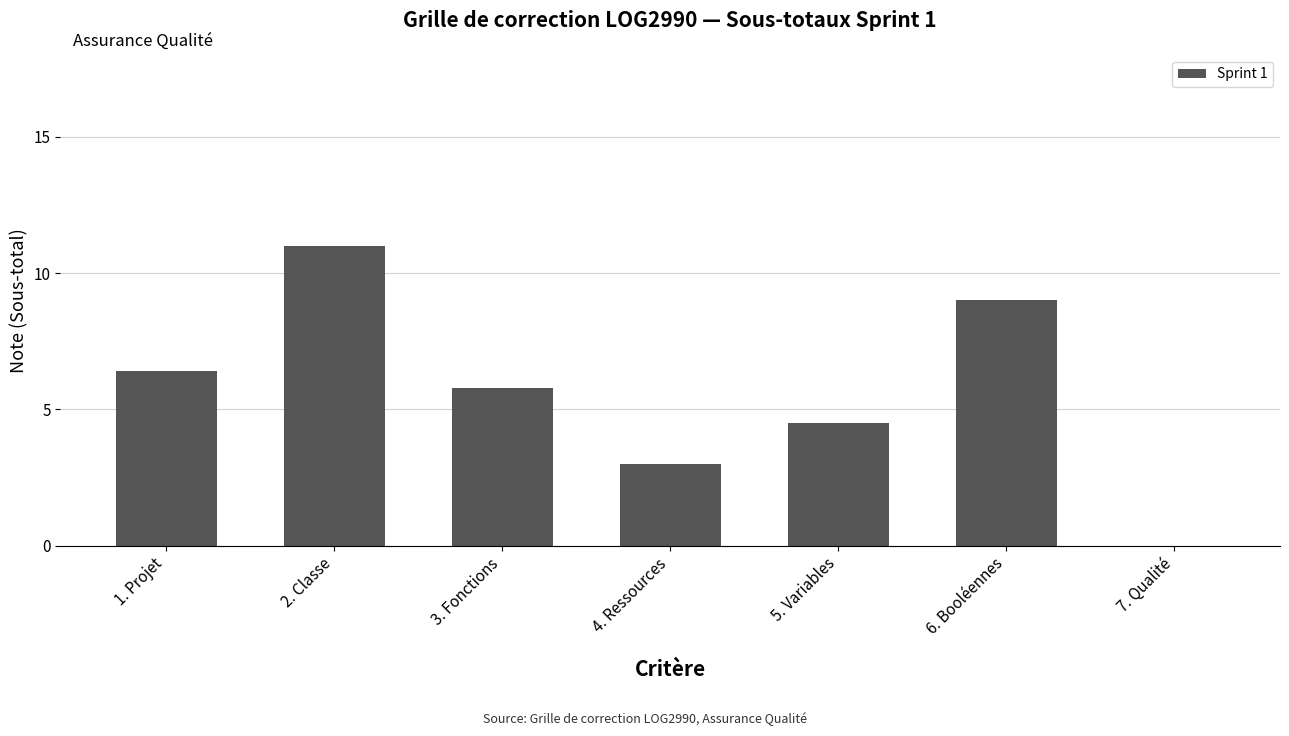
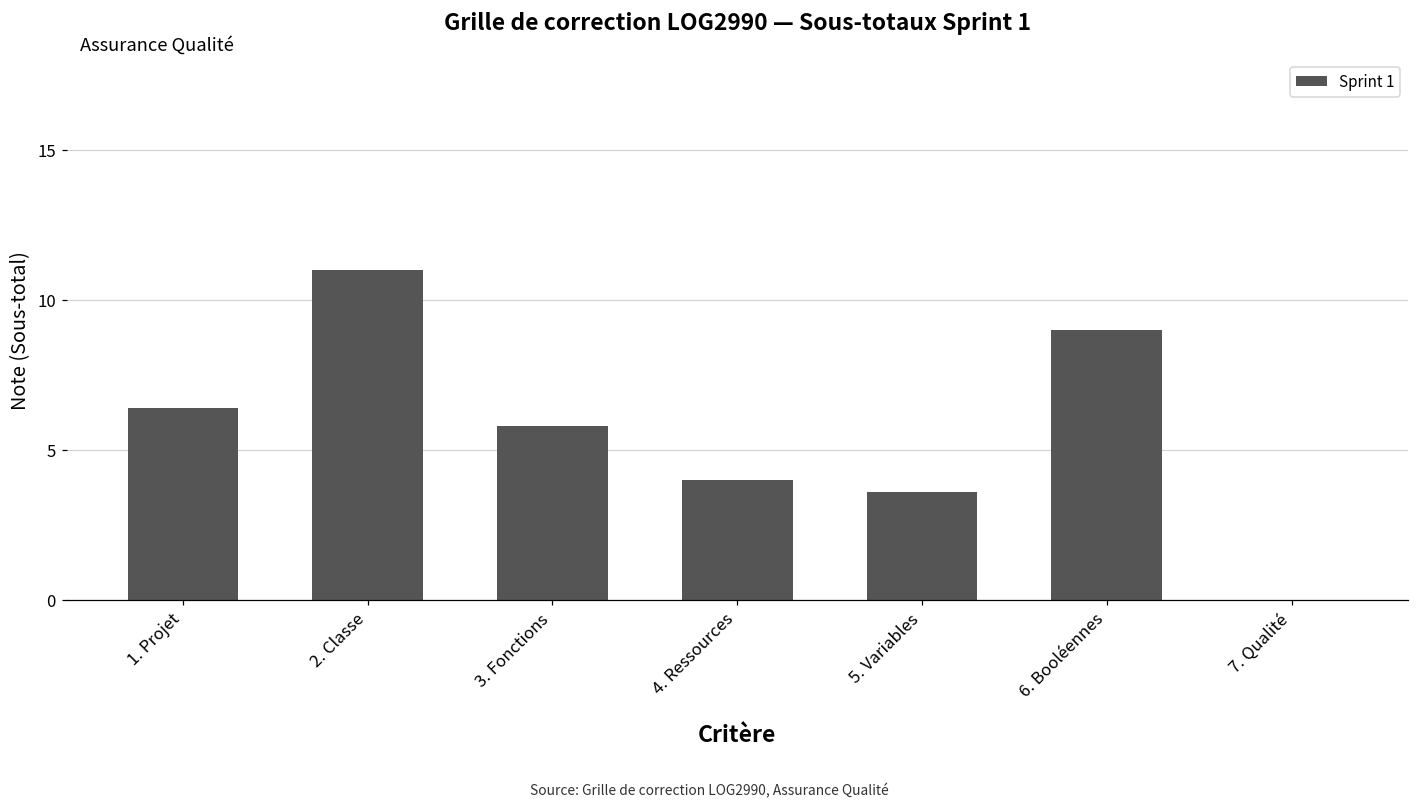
4. Ressources: 3 -> 4
5. Variables: 4.5 -> 3.6
